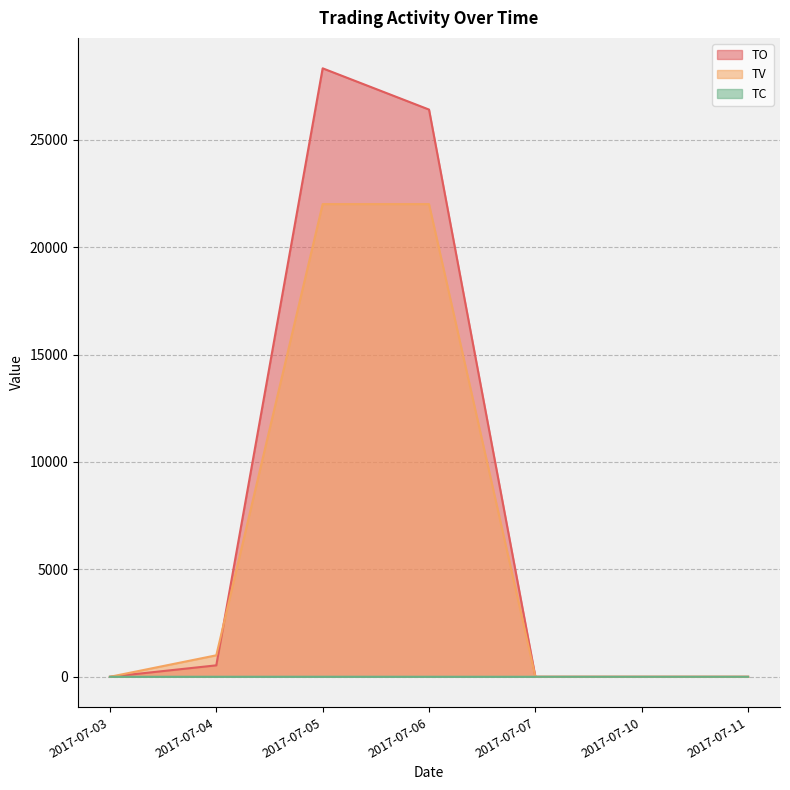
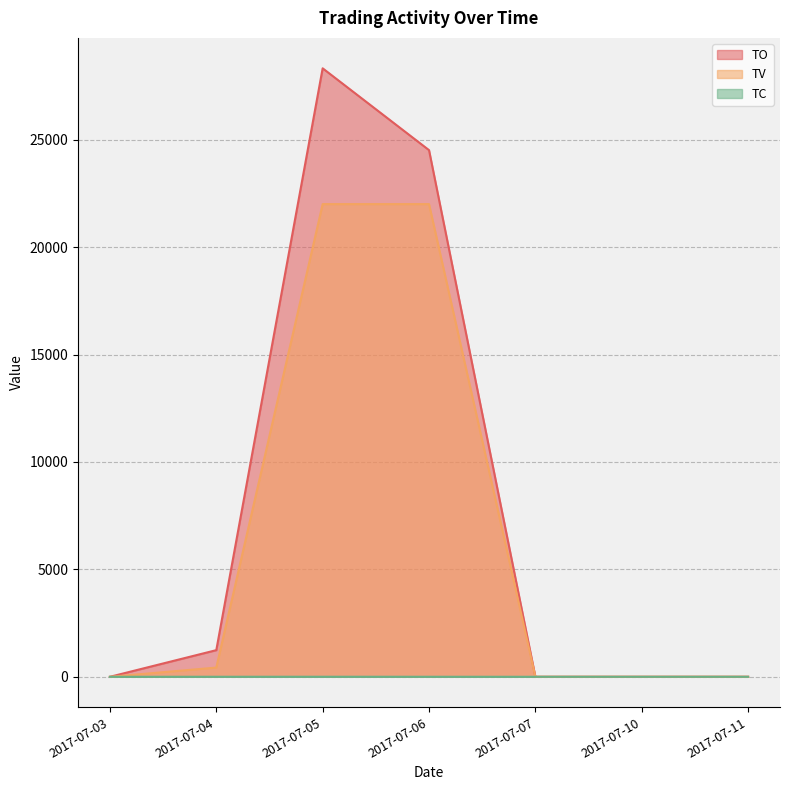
TO, 2017-07-04: 500 -> 1200
TV, 2017-07-04: 1000 -> 400
TO, 2017-07-06: 26400 -> 24500
